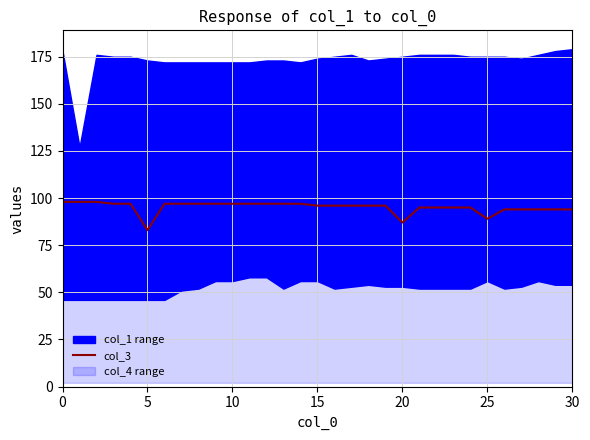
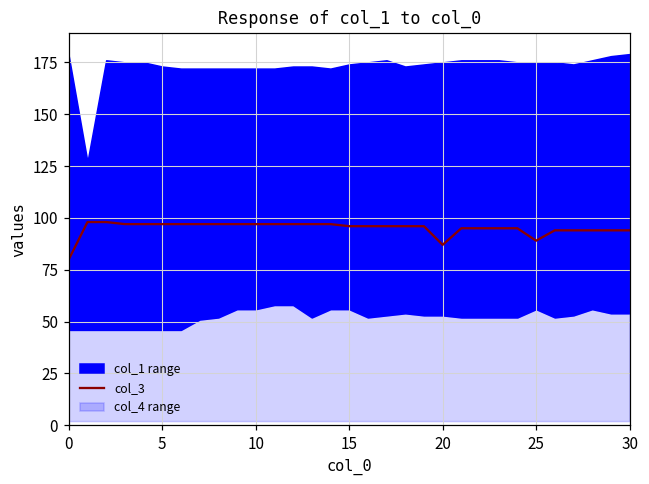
col_3, 0: 98 -> 80
col_3, 5: 83 -> 97
